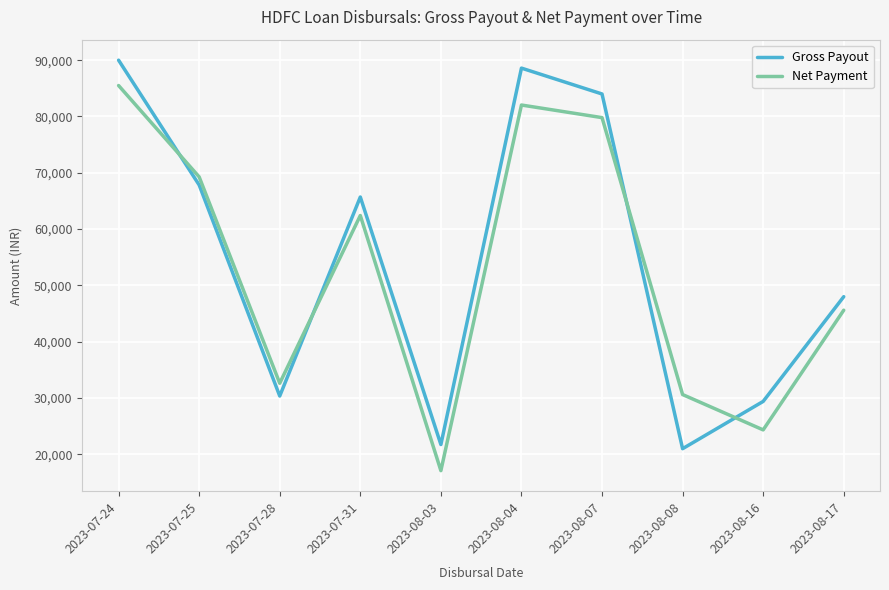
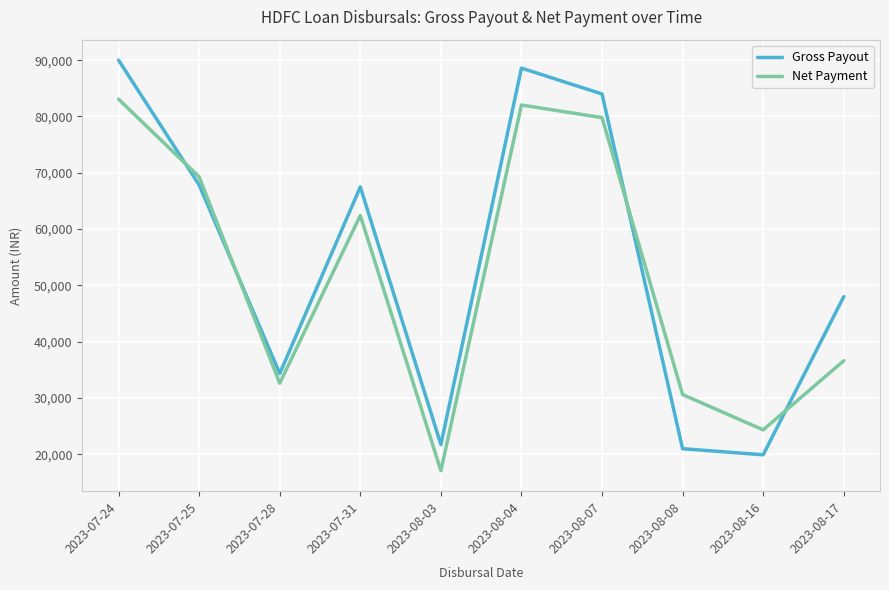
Net Payment, 2023-07-24: 86,000 -> 83,000
Gross Payout, 2023-07-28: 30,000 -> 34,000
Gross Payout, 2023-07-31: 66,000 -> 67,000
Gross Payout, 2023-08-16: 29,000 -> 20,000
Net Payment, 2023-08-17: 46,000 -> 37,000
